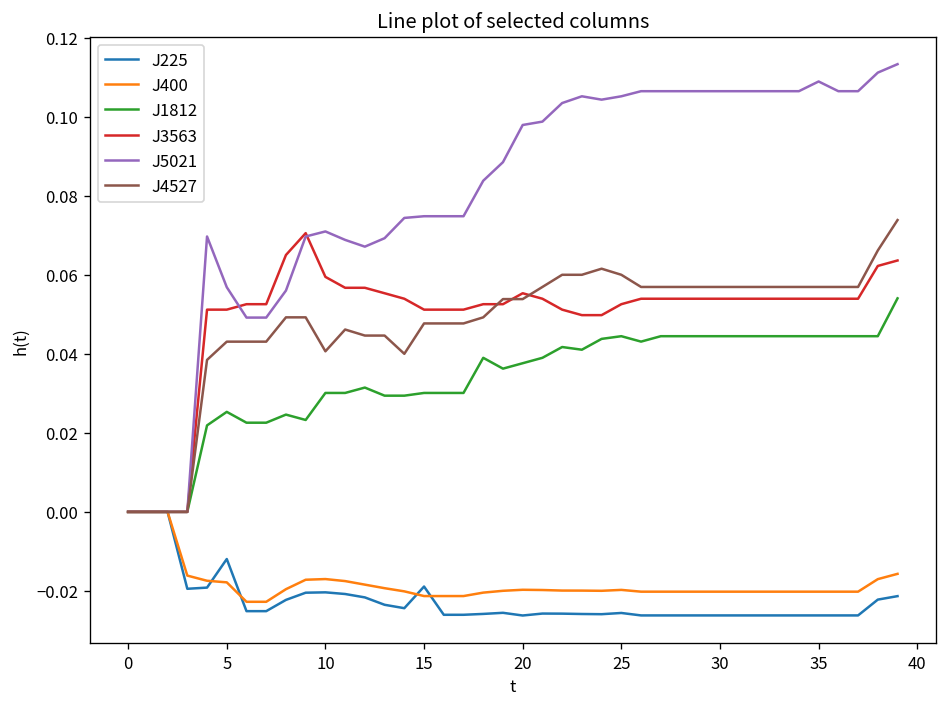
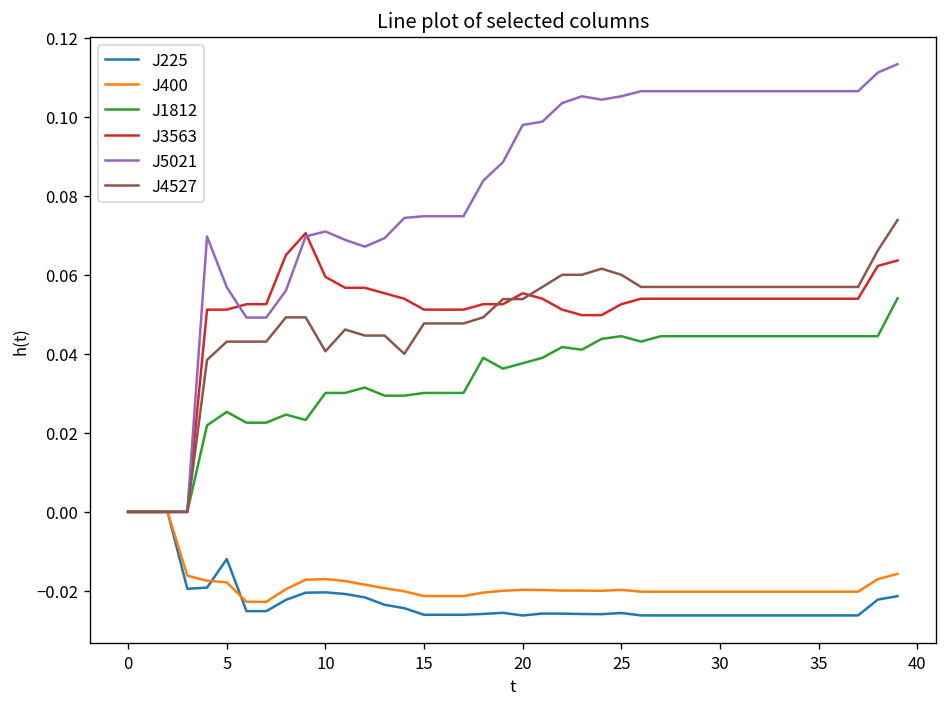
J225, 15: -0.019 -> -0.026
J5021, 35: 0.109 -> 0.106
